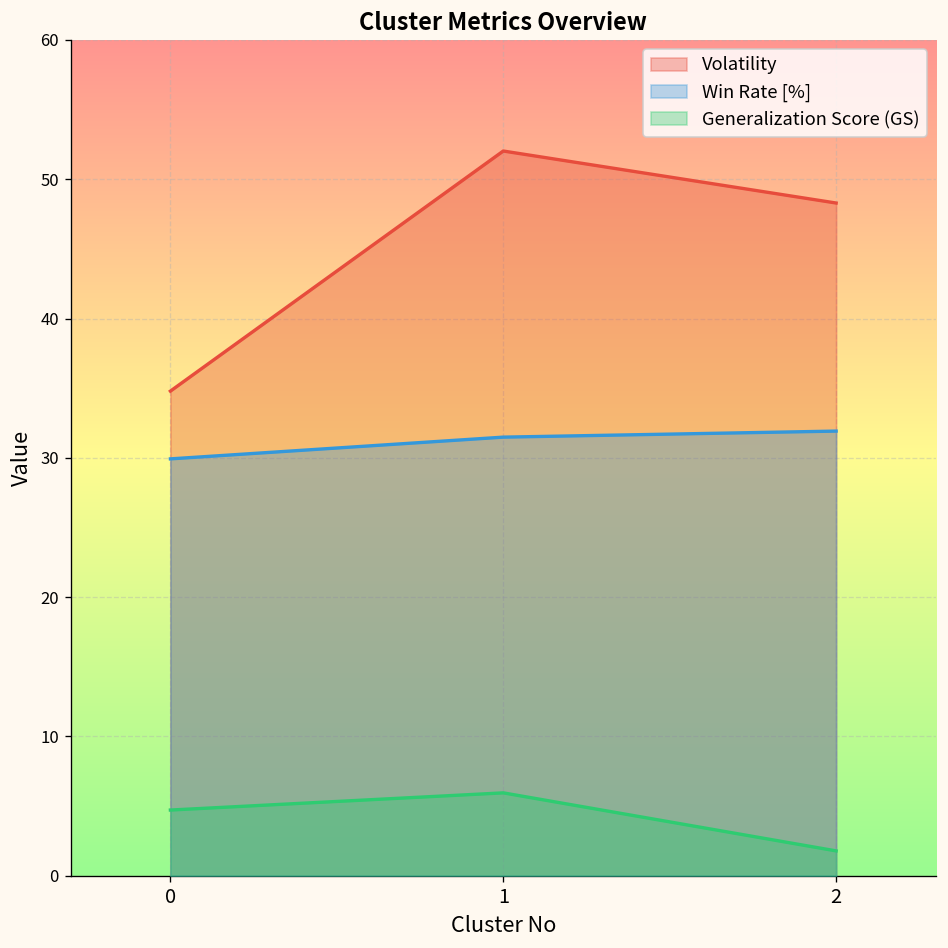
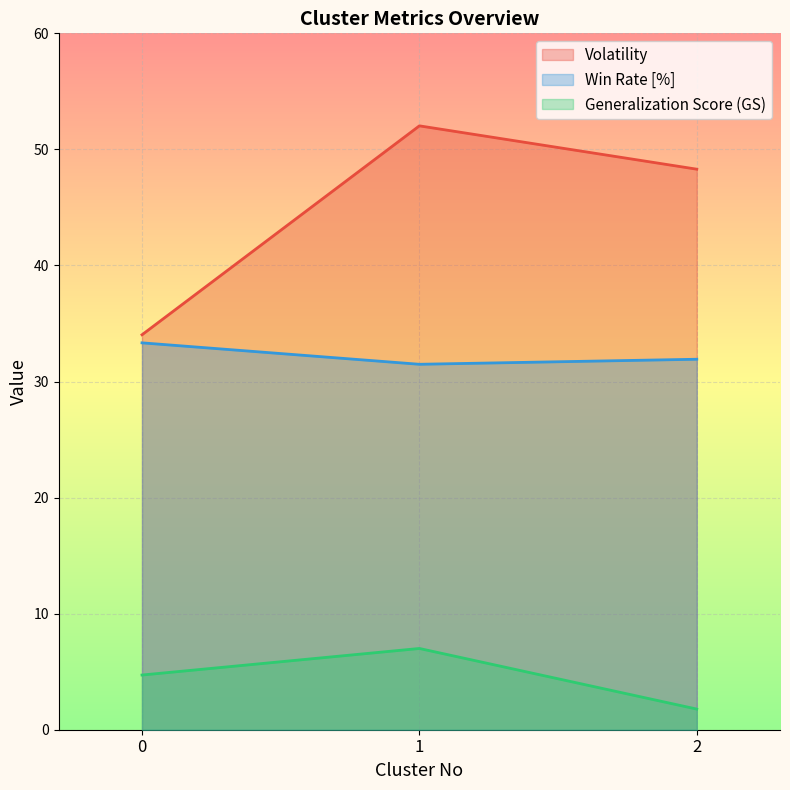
Volatility, 0: 34.8 -> 34.0
Win Rate [%], 0: 29.9 -> 33.3
Generalization Score (GS), 1: 5.9 -> 7.0
